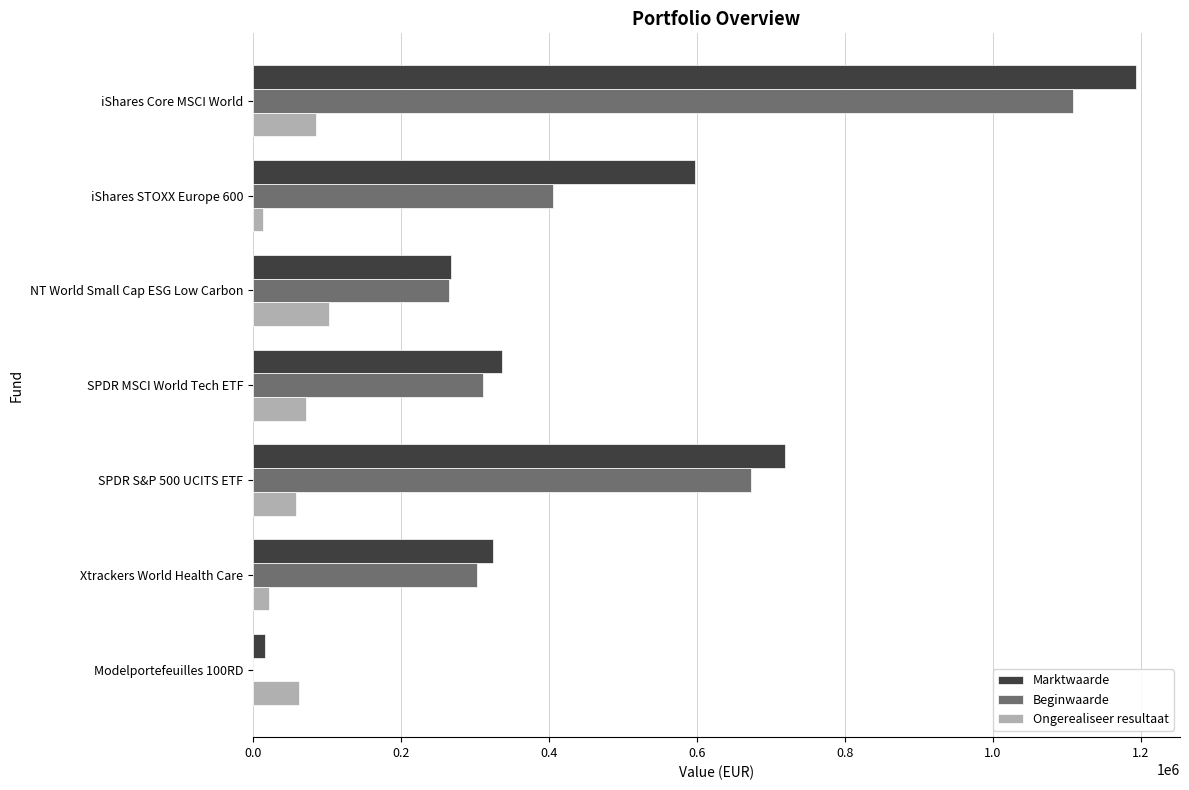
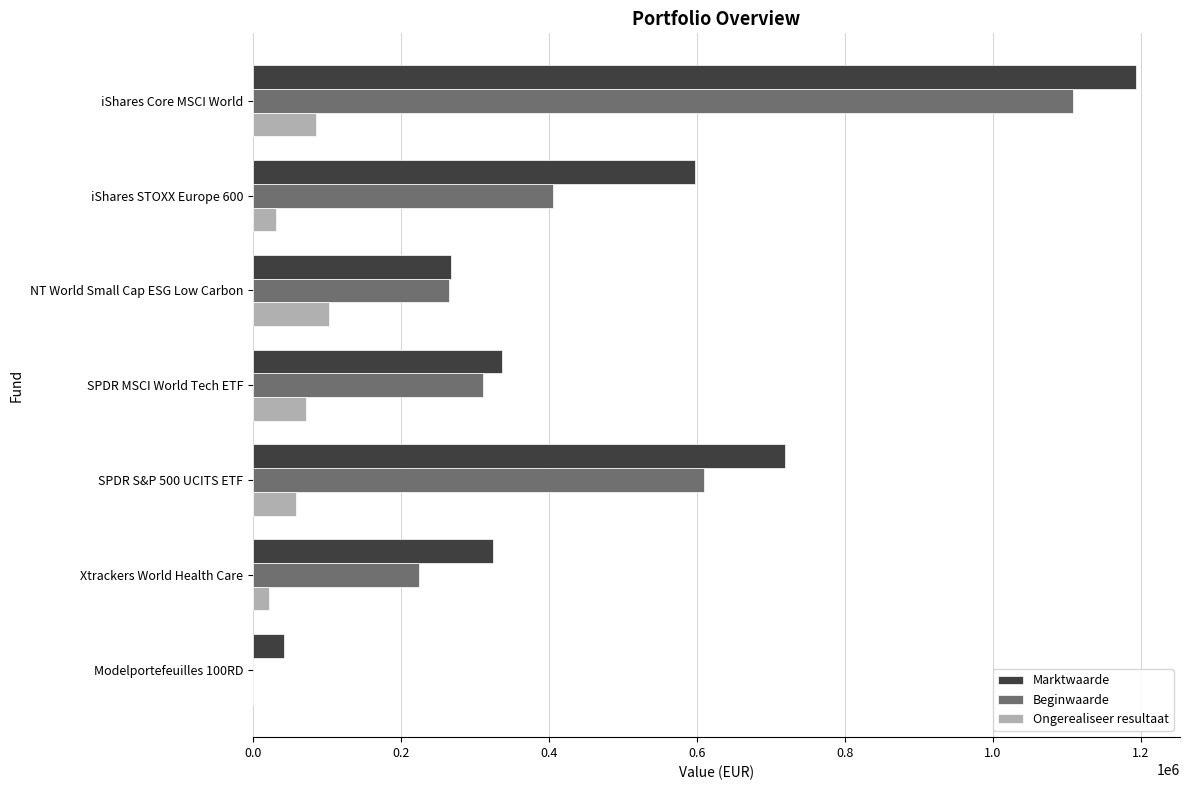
Ongerealiseer resultaat, iShares STOXX Europe 600: 10000 -> 30000
Beginwaarde, SPDR S&P 500 UCITS ETF: 670000 -> 610000
Beginwaarde, Xtrackers World Health Care: 300000 -> 220000
Marktwaarde, Modelportefeuilles 100RD: 20000 -> 40000
Ongerealiseer resultaat, Modelportefeuilles 100RD: 60000 -> 0
